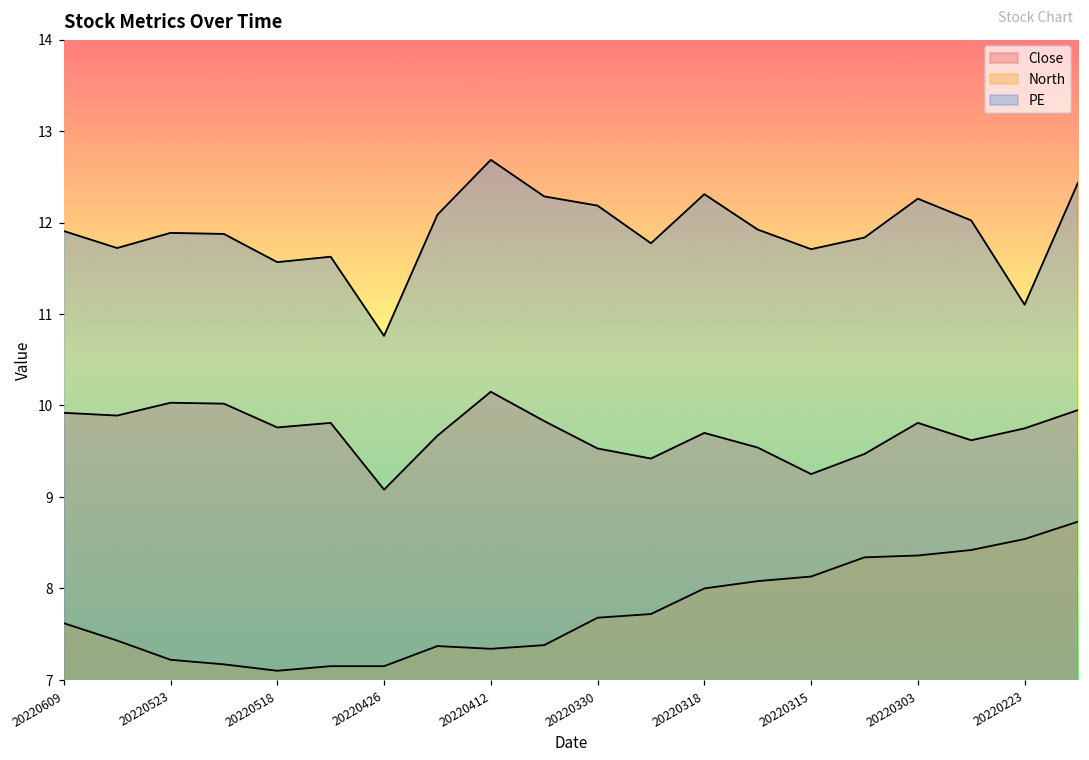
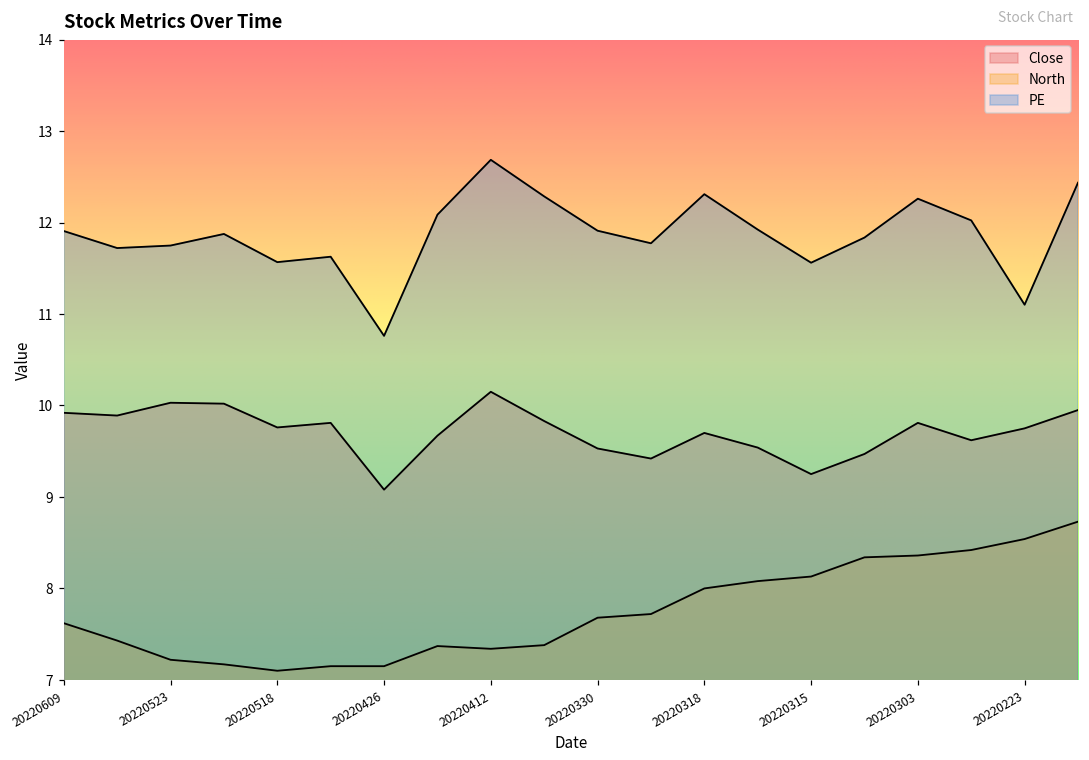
PE, 20220523: 11.9 -> 11.7
PE, 20220330: 12.2 -> 11.9
PE, 20220315: 11.7 -> 11.6
